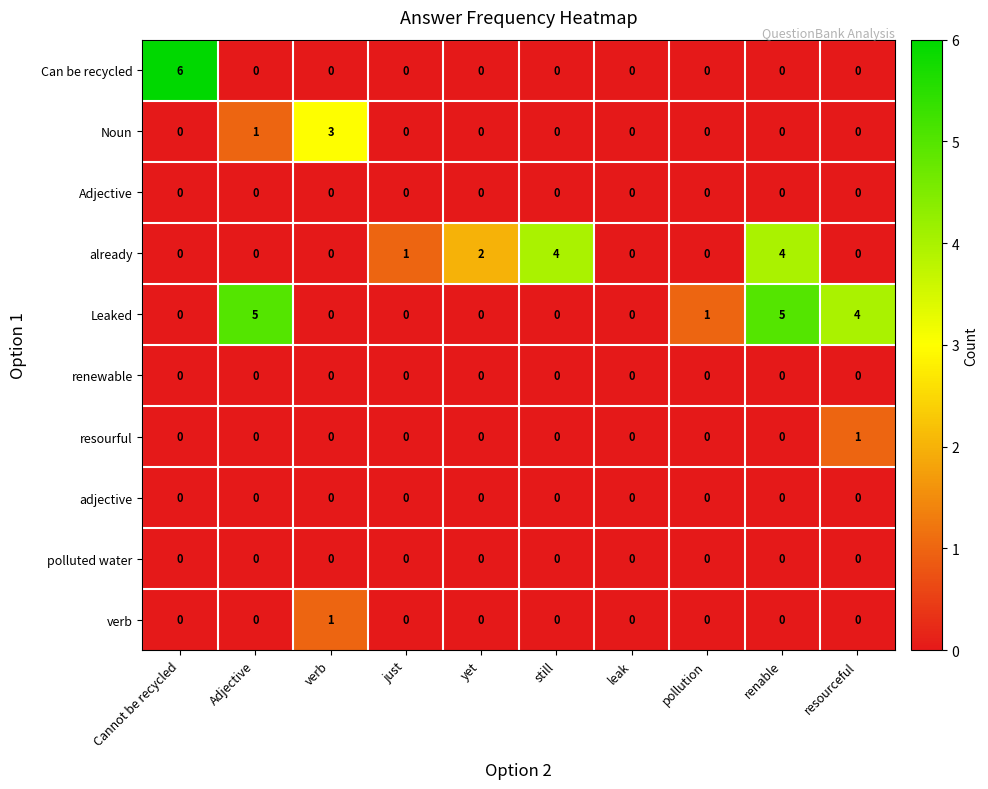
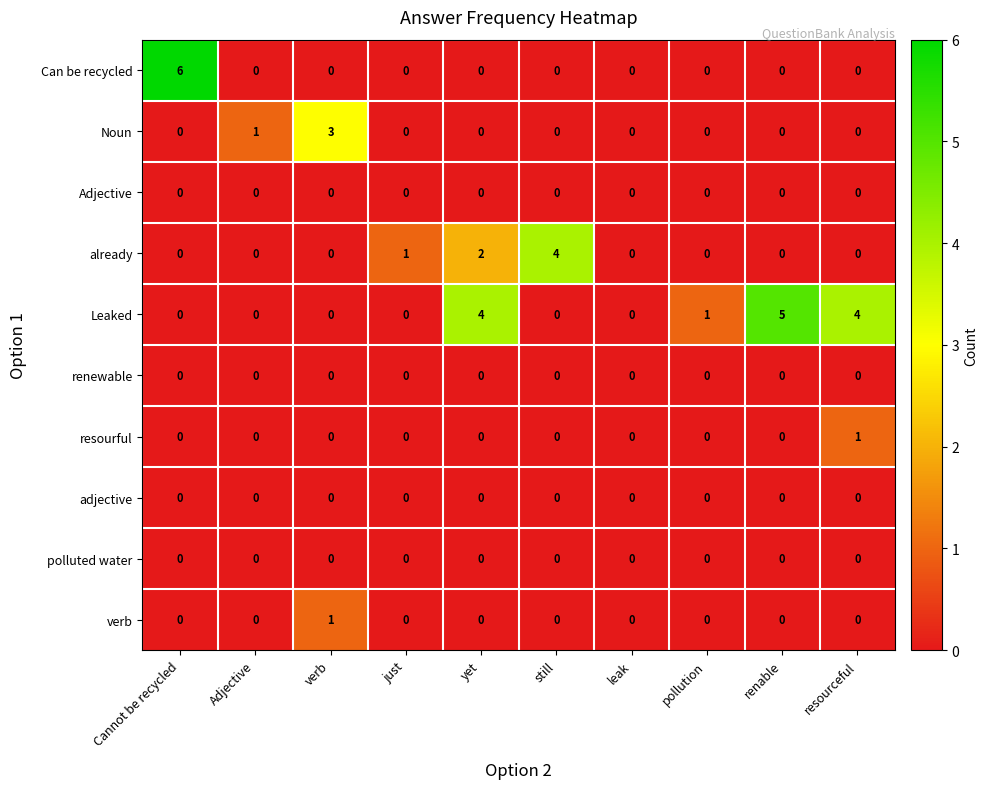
already, renable: 4 -> 0
Leaked, Adjective: 5 -> 0
Leaked, yet: 0 -> 4
